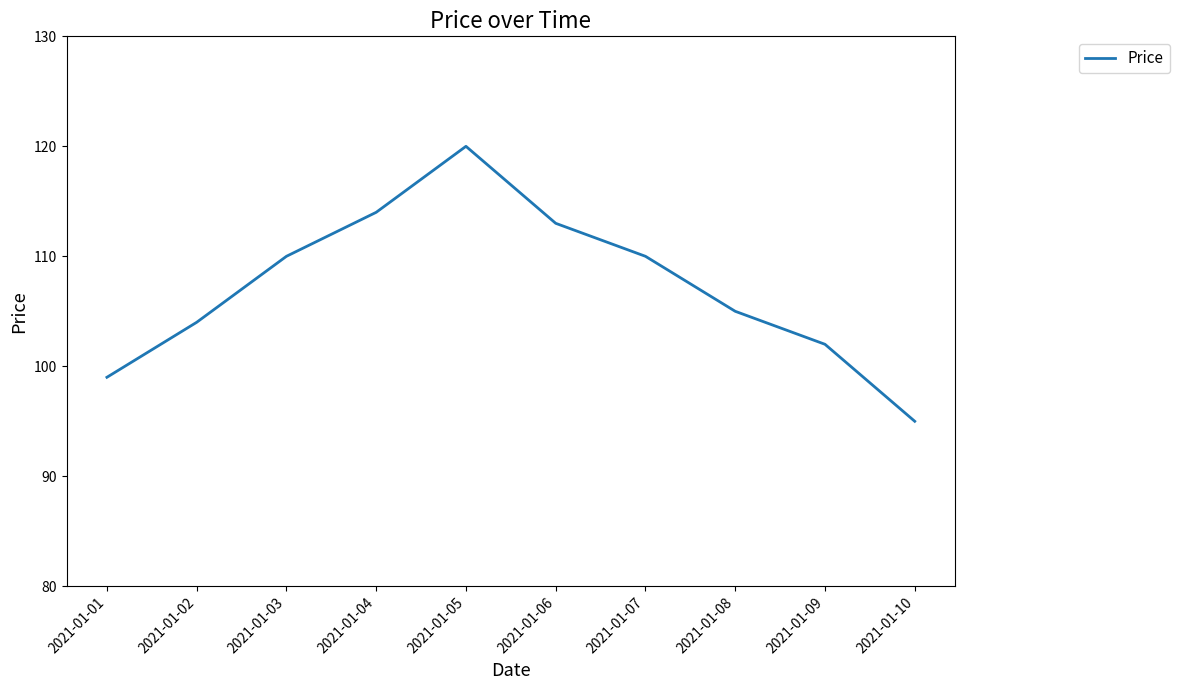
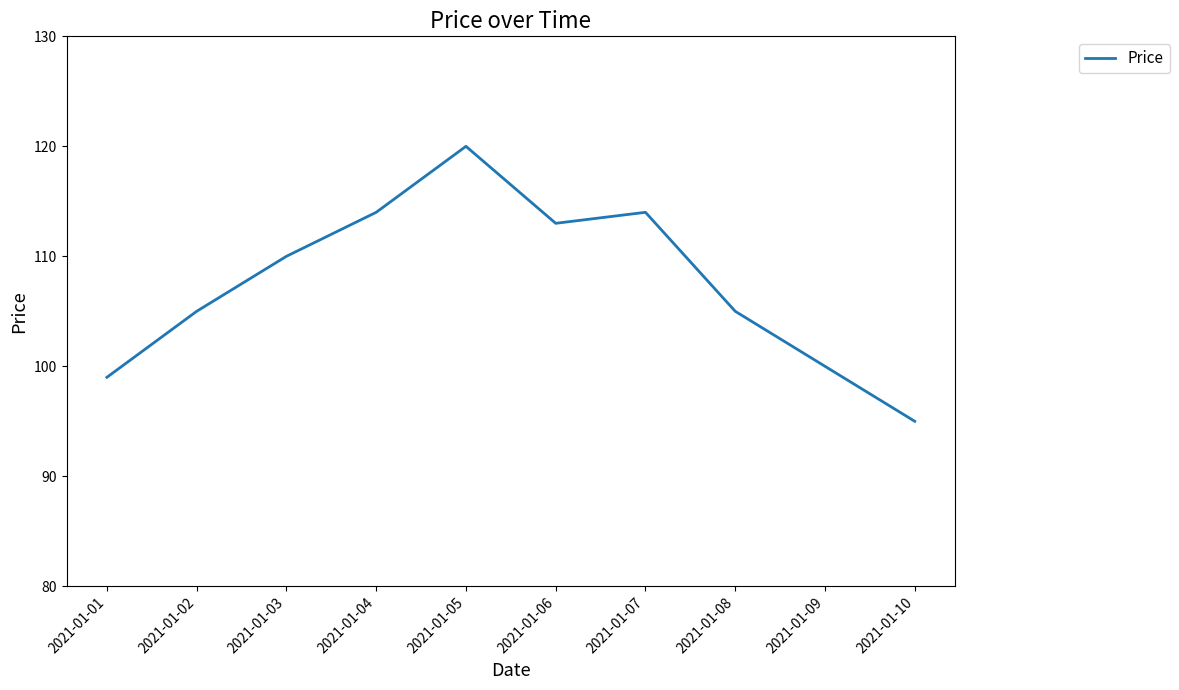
2021-01-02: 104 -> 105
2021-01-07: 110 -> 114
2021-01-09: 102 -> 100
